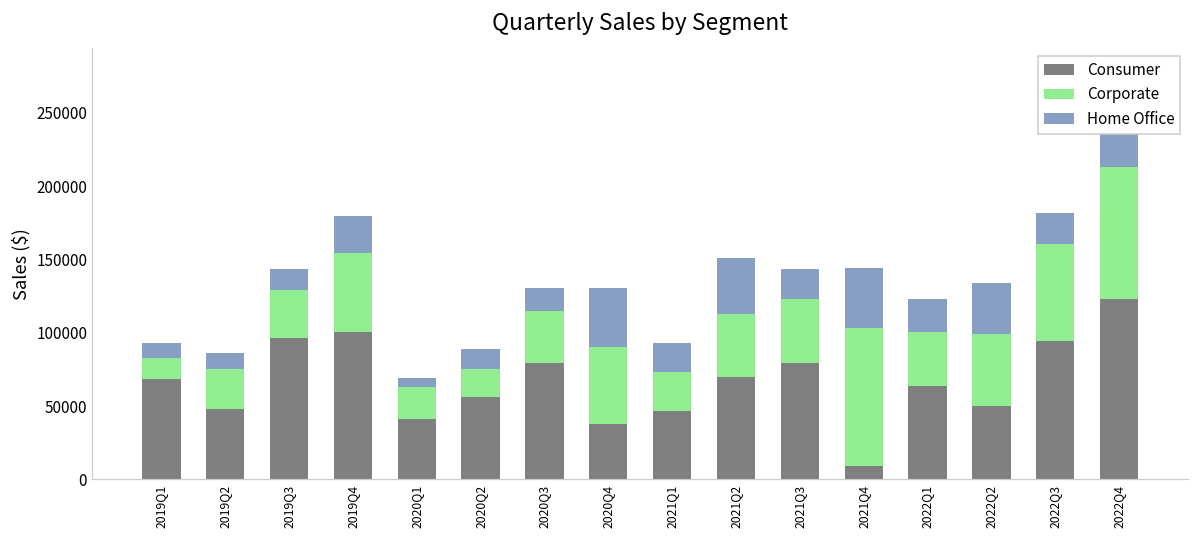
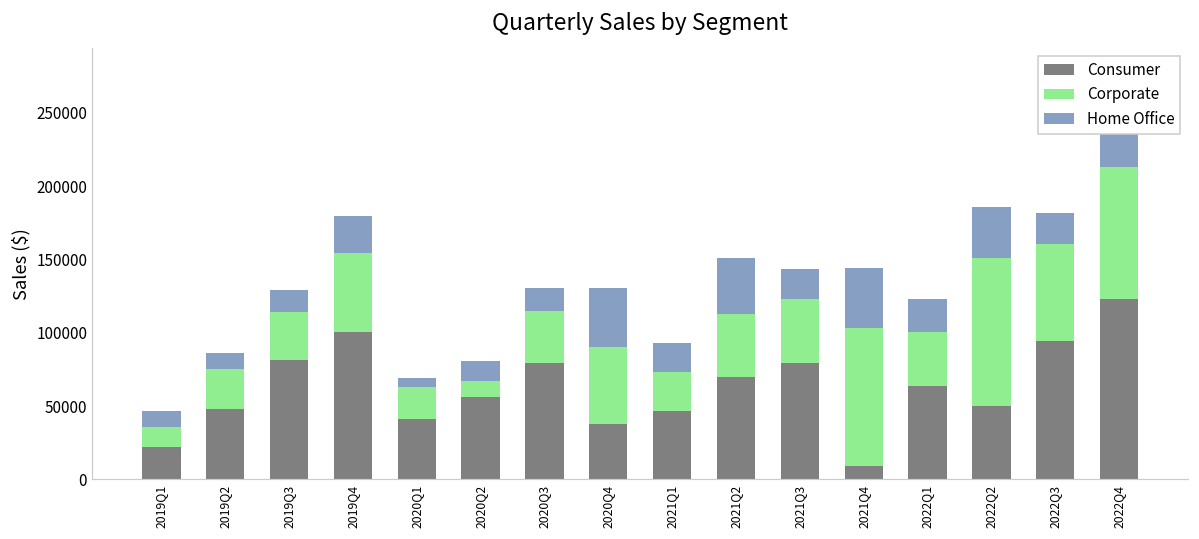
Consumer, 2019Q1: 69000 -> 22000
Consumer, 2019Q3: 96000 -> 81000
Corporate, 2020Q2: 19000 -> 10000
Corporate, 2022Q2: 49000 -> 101000
